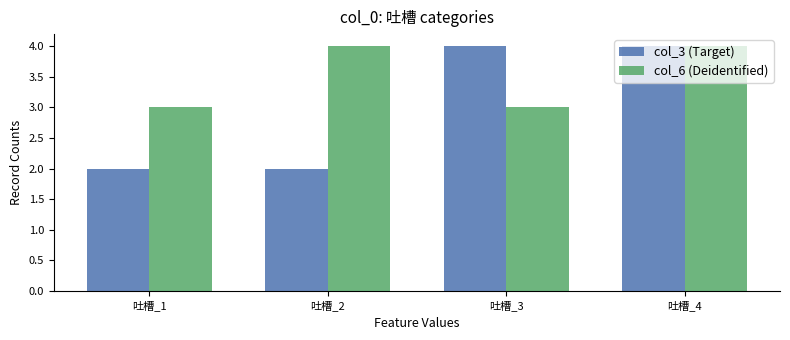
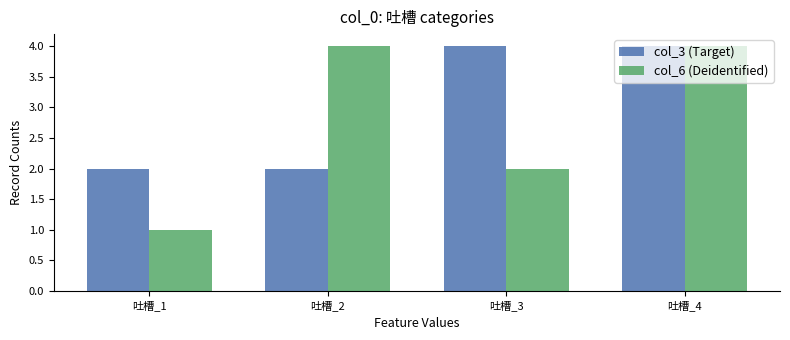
col_6 (Deidentified), 吐槽_1: 3 -> 1
col_6 (Deidentified), 吐槽_3: 3 -> 2
